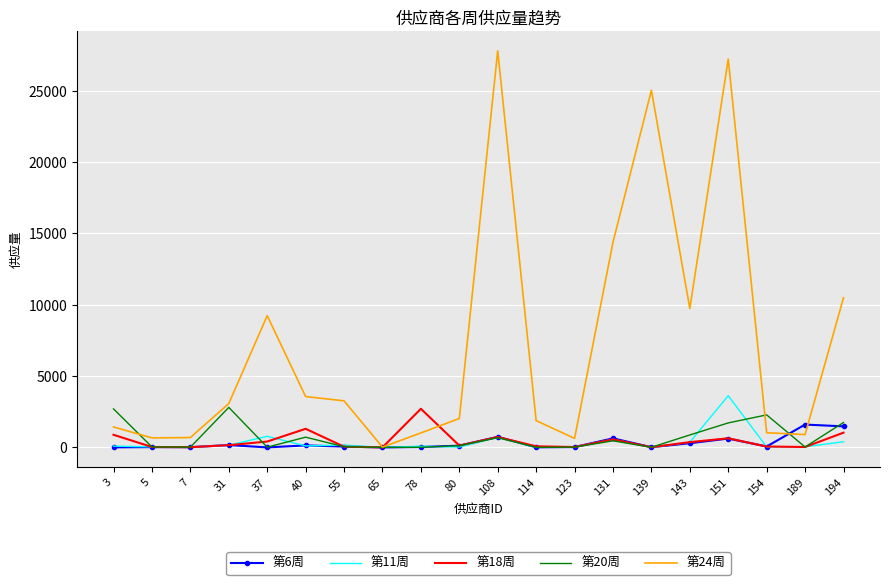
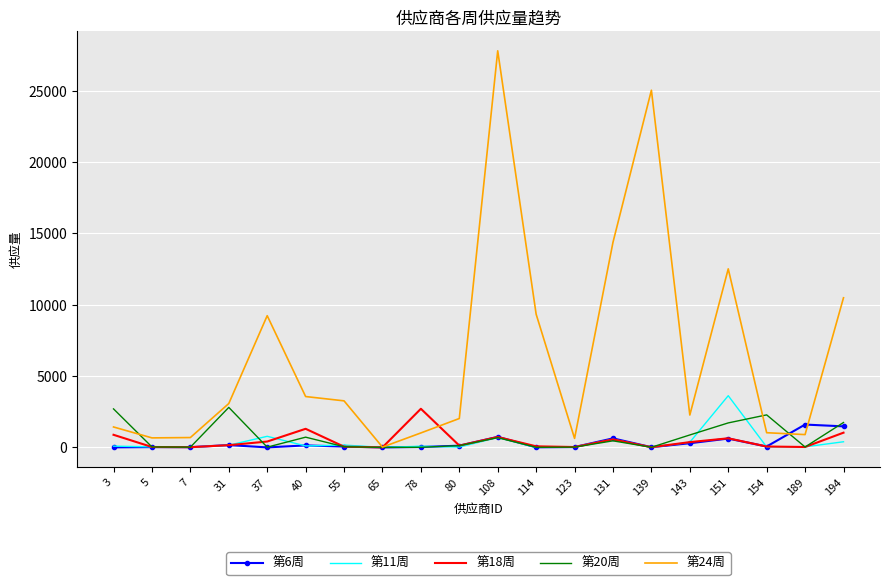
第24周, 114: 1900 -> 9300
第24周, 143: 9700 -> 2300
第24周, 151: 27200 -> 12500
